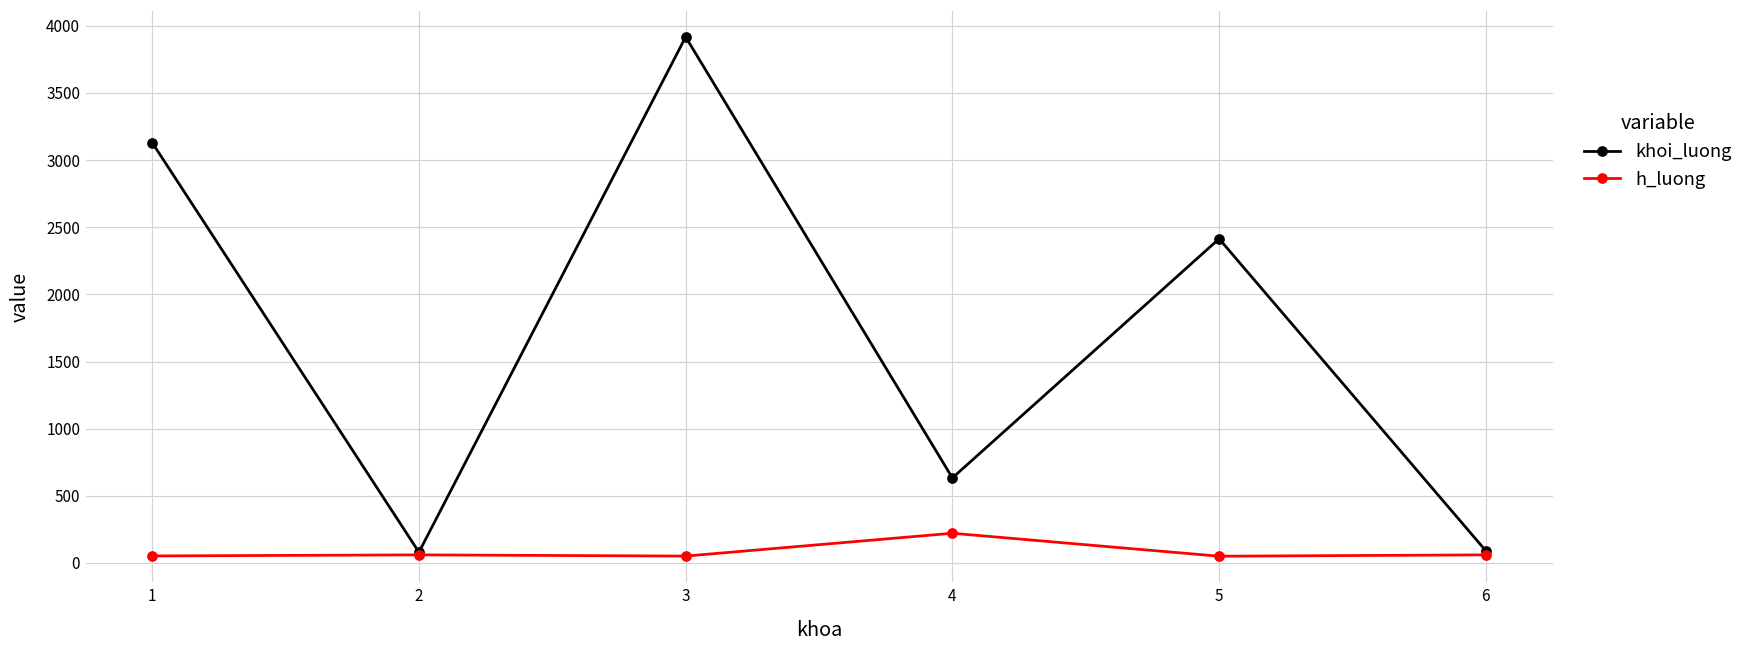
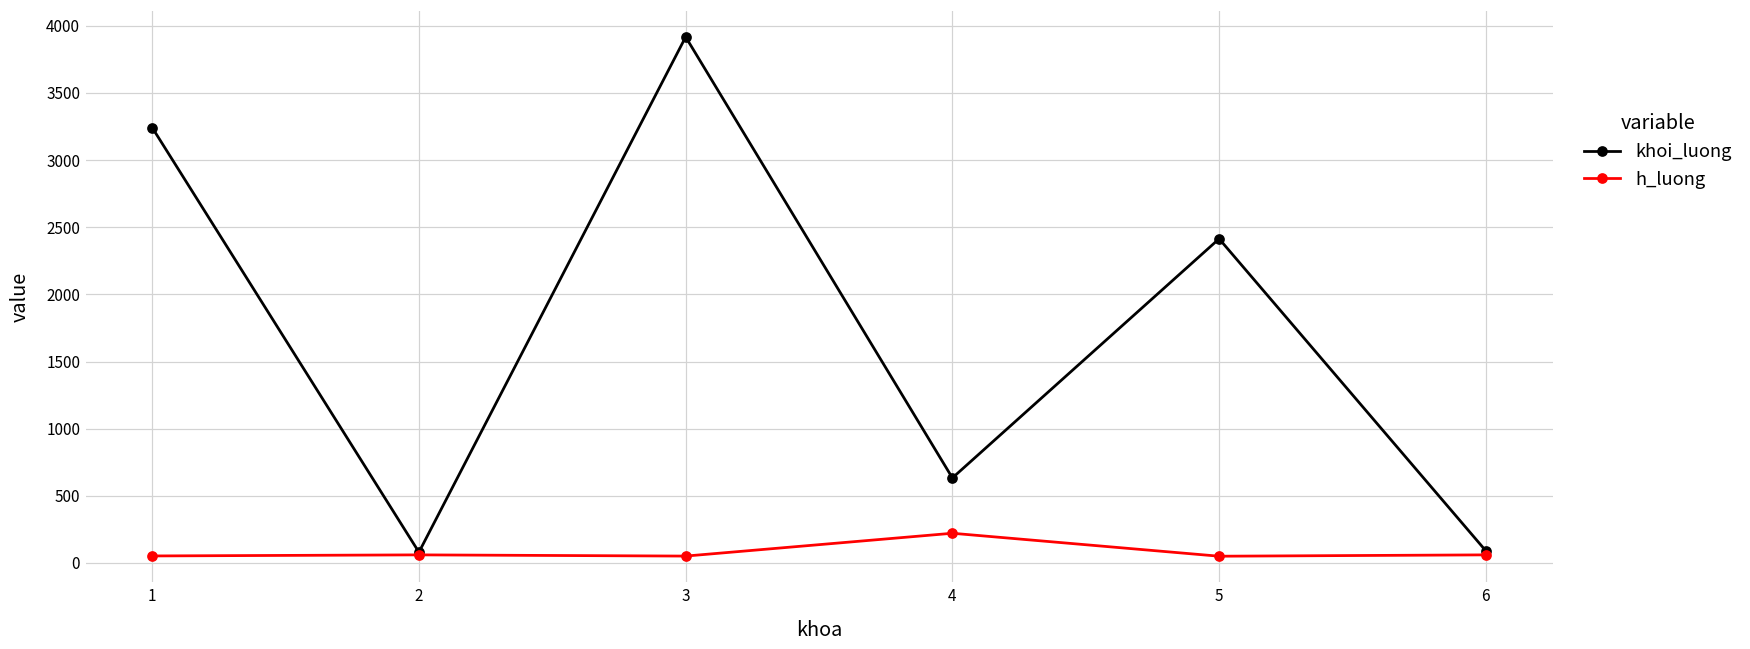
khoi_luong, 1: 3130 -> 3240
